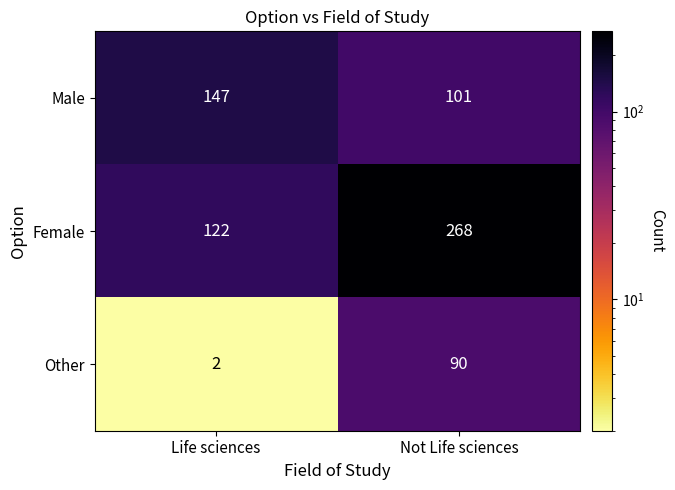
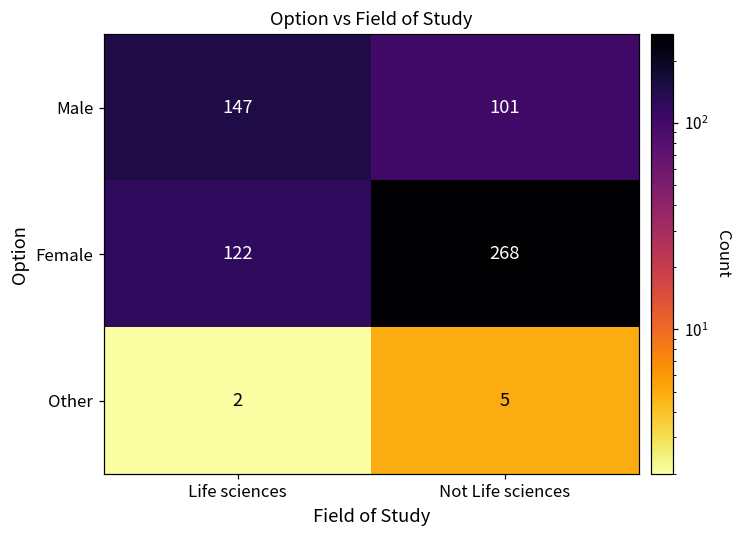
Other, Not Life sciences: 90 -> 5
